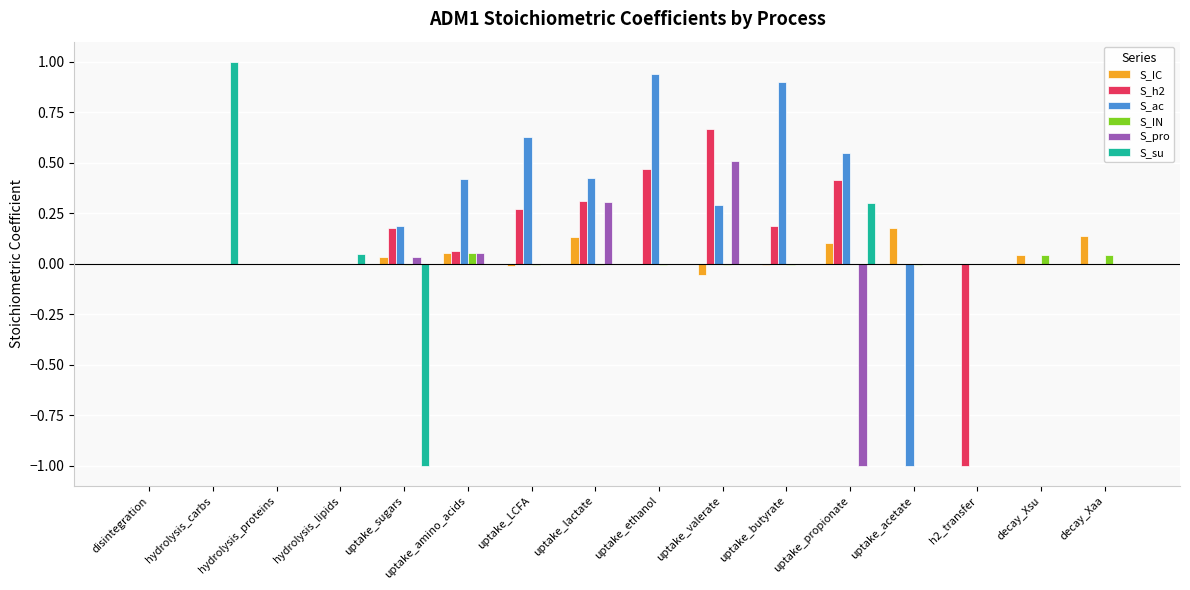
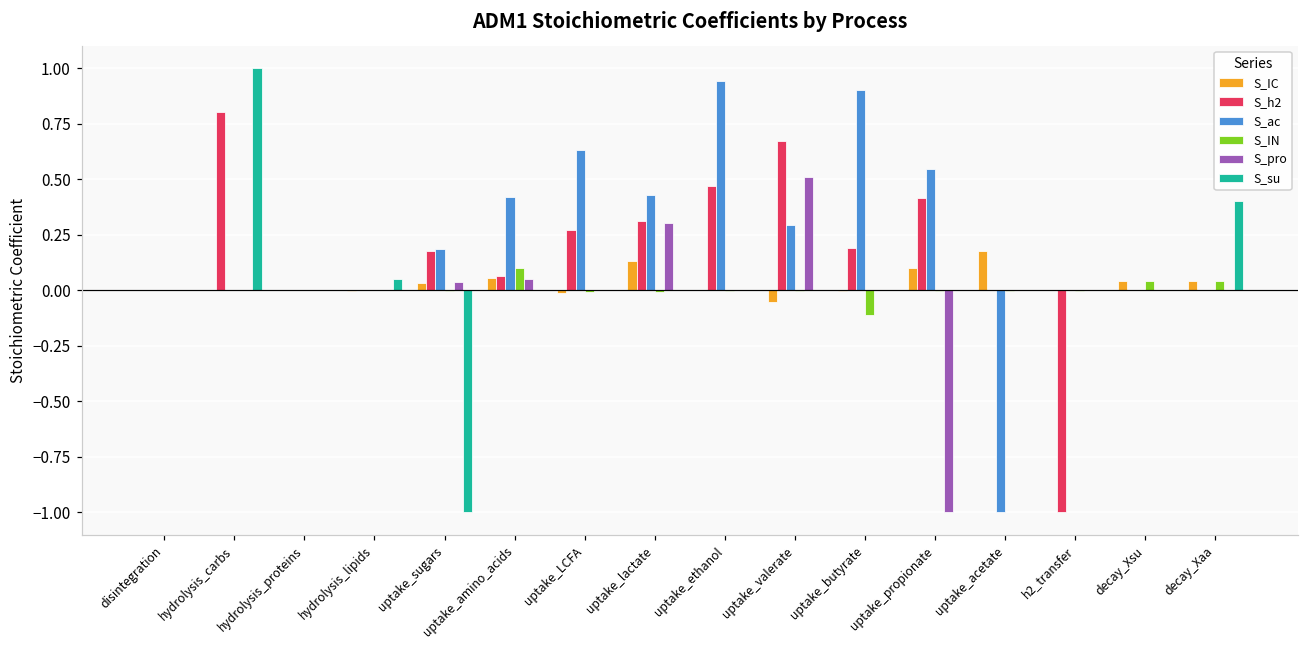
S_h2, hydrolysis_carbs: 0.0 -> 0.8
S_IN, uptake_amino_acids: 0.05 -> 0.10
S_IN, uptake_butyrate: 0.00 -> -0.11
S_su, uptake_propionate: 0.3 -> 0.0
S_IC, decay_Xaa: 0.14 -> 0.04
S_su, decay_Xaa: 0.0 -> 0.4
